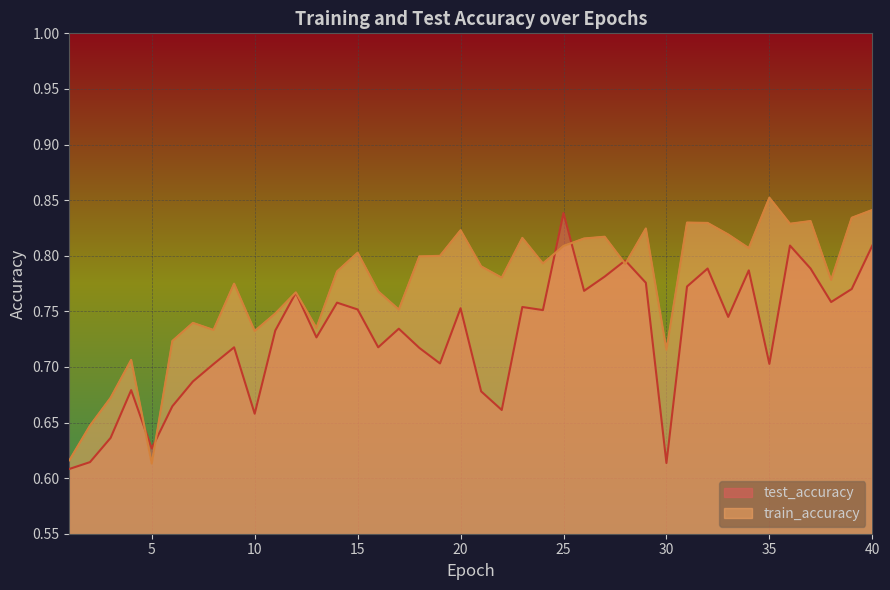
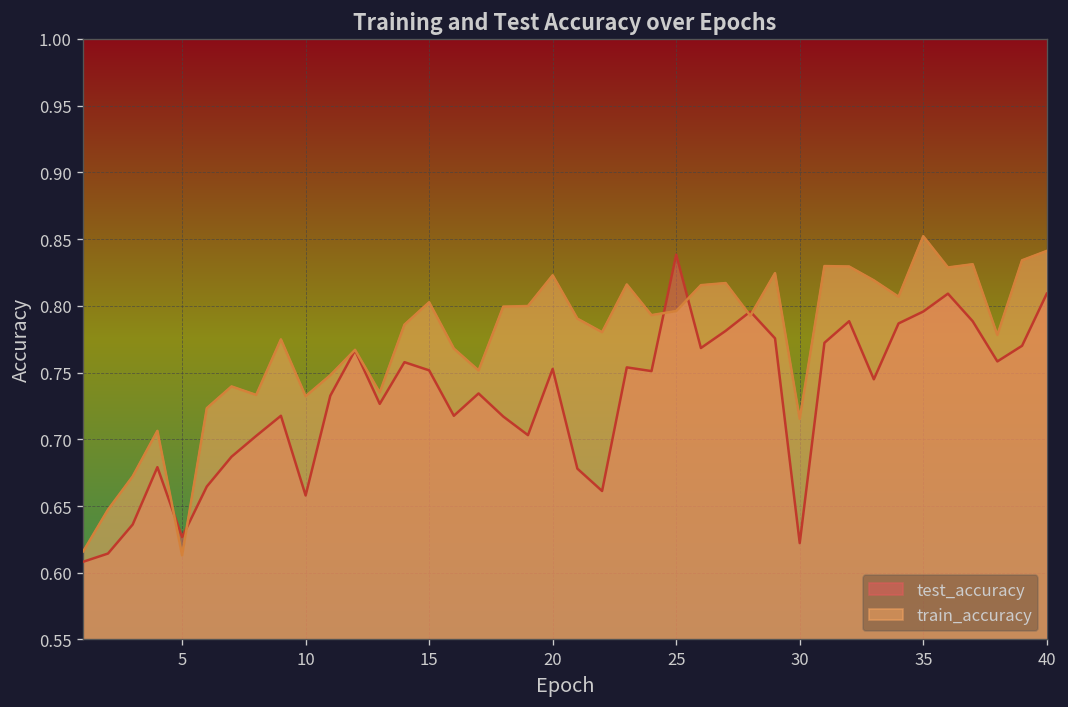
train_accuracy, 25: 0.809 -> 0.796
test_accuracy, 30: 0.614 -> 0.622
test_accuracy, 35: 0.703 -> 0.796
